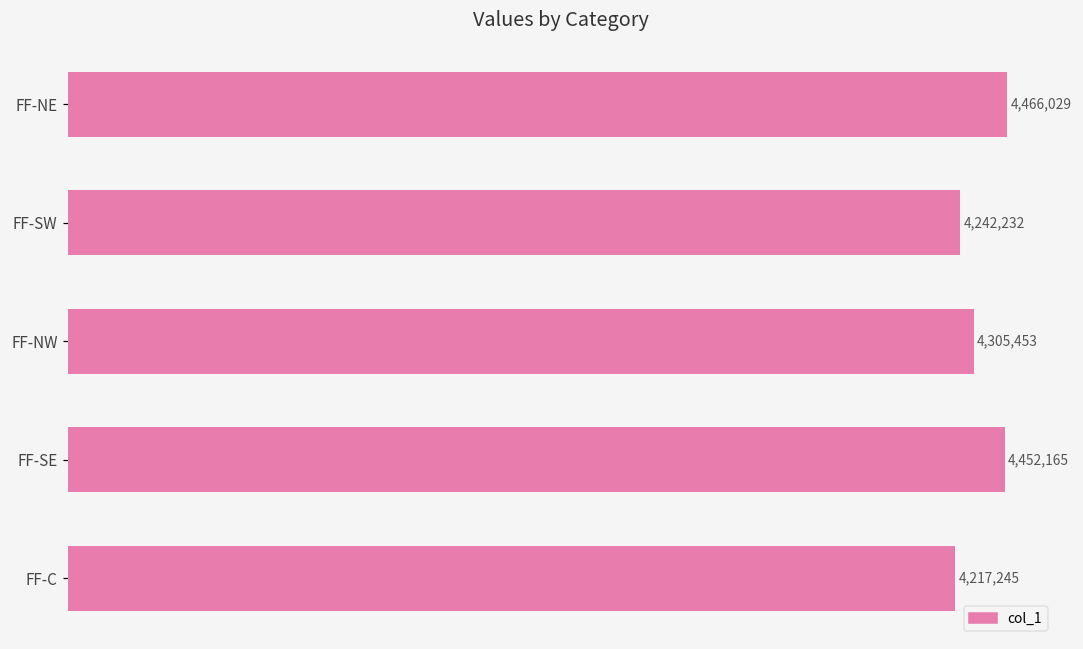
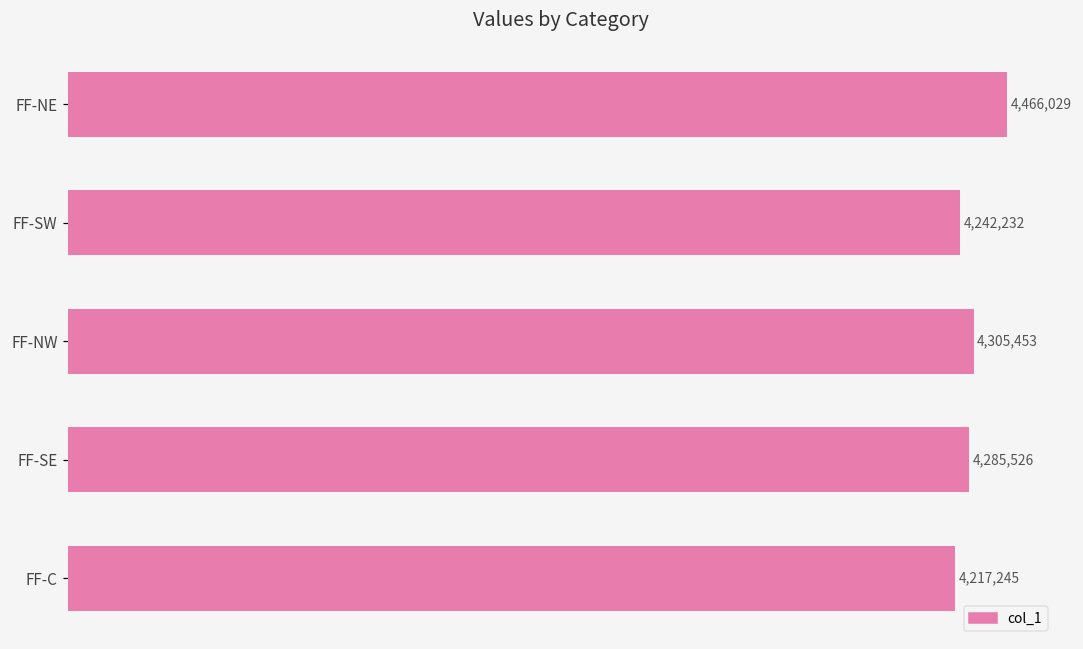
FF-SE: 4,452,165 -> 4,285,526
